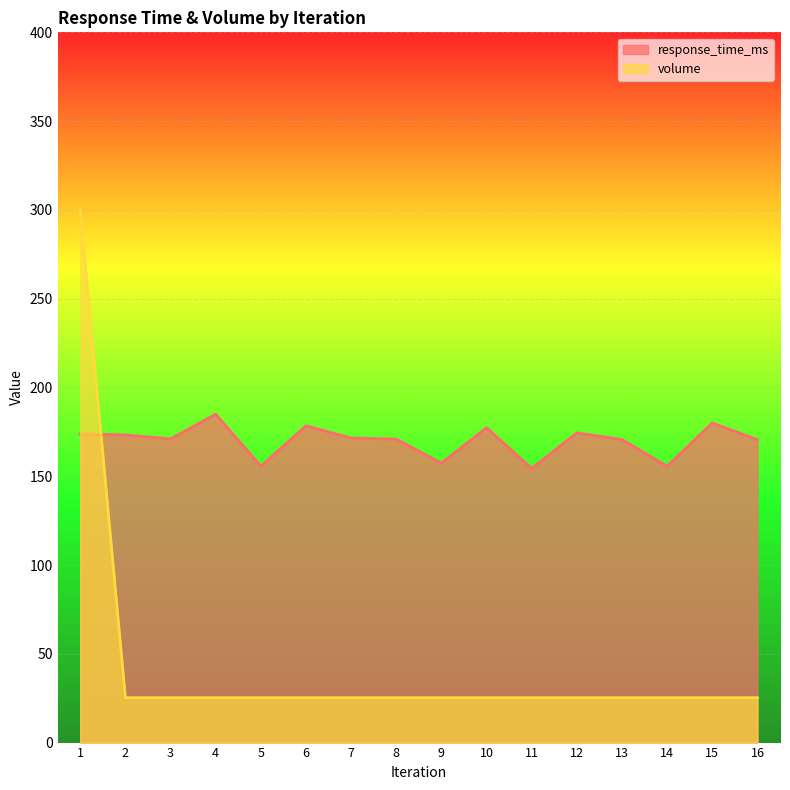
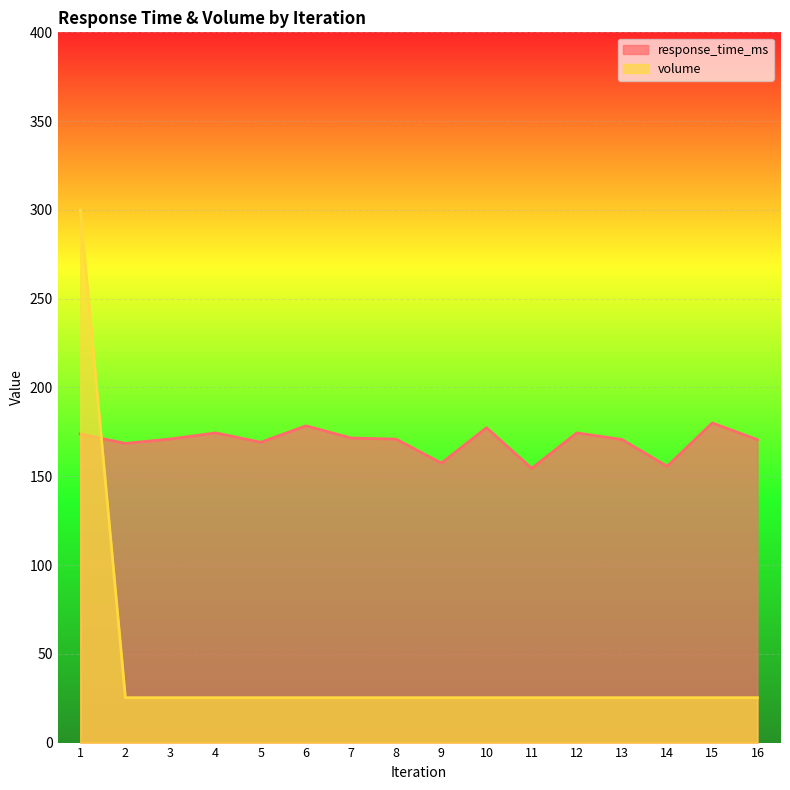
response_time_ms, 2: 173 -> 168
response_time_ms, 4: 185 -> 174
response_time_ms, 5: 156 -> 169
